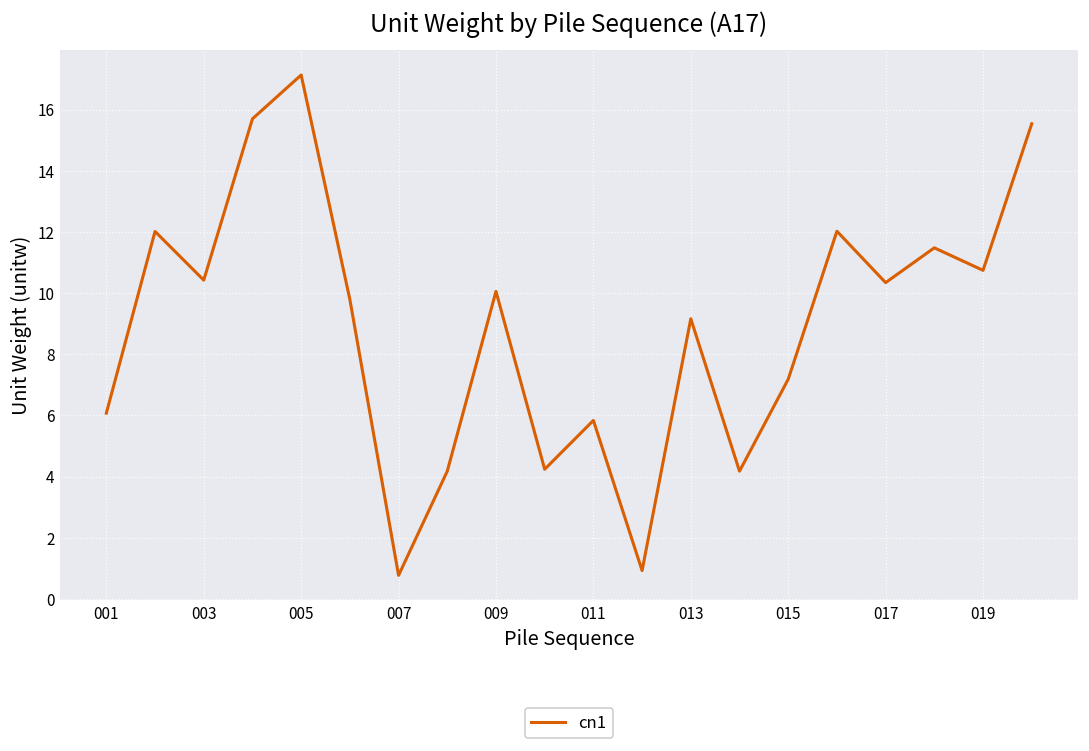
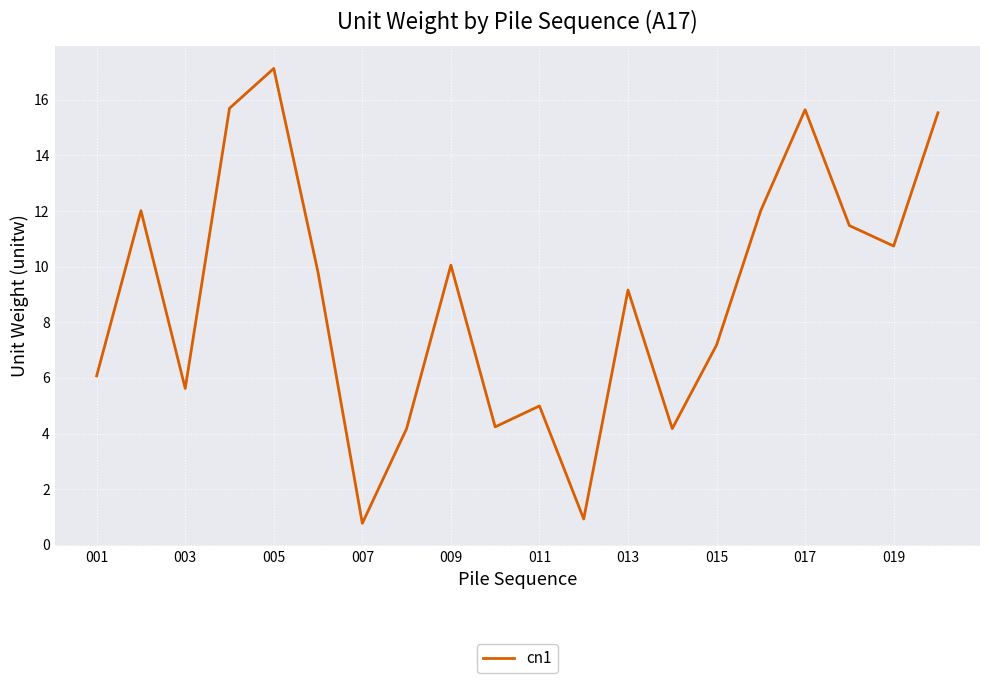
003: 10.4 -> 5.6
011: 5.8 -> 5.0
017: 10.3 -> 15.6
